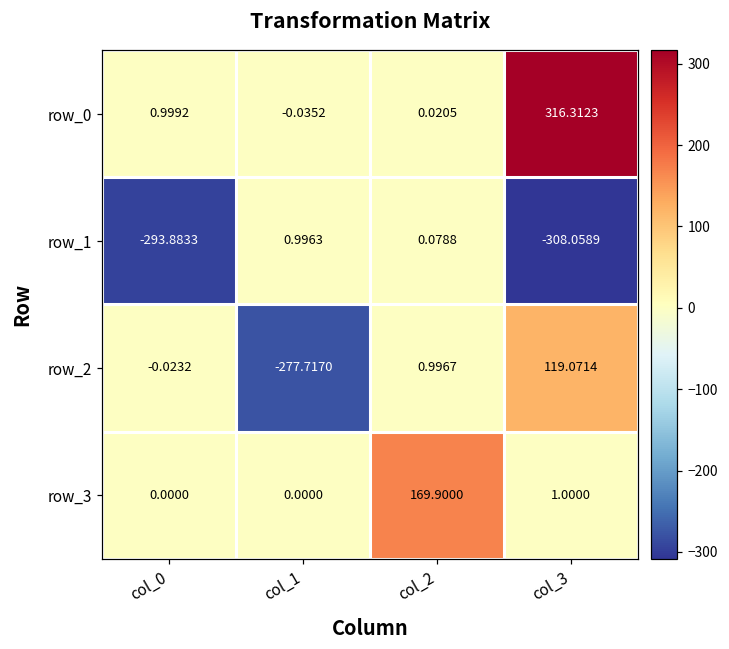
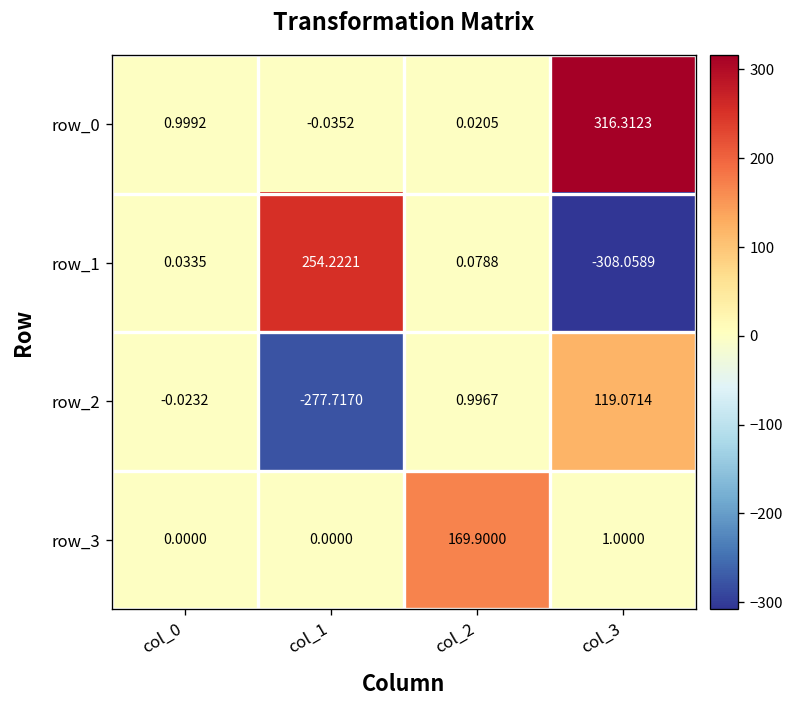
row_1, col_0: -293.8833 -> 0.0335
row_1, col_1: 0.9963 -> 254.2221
